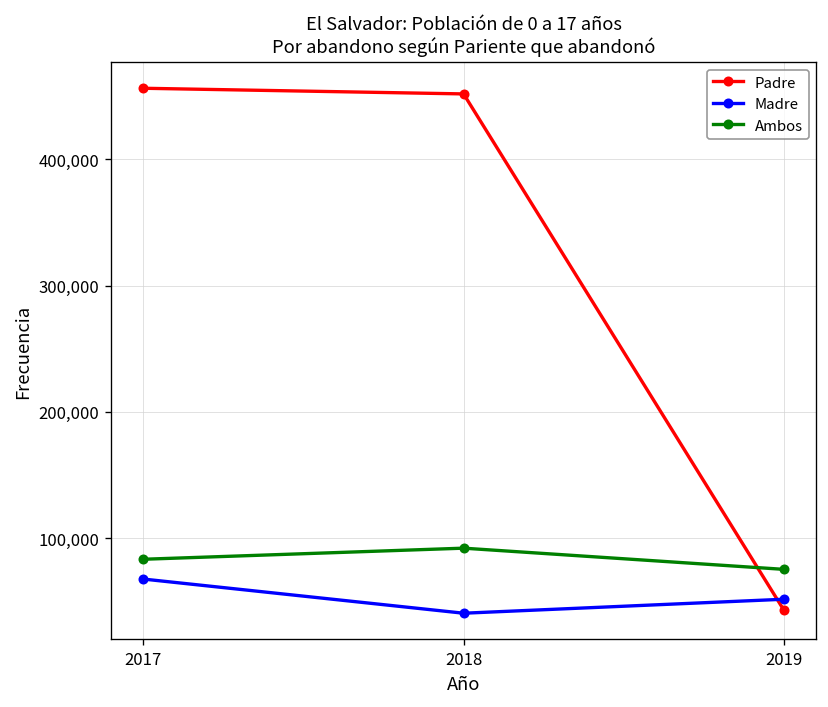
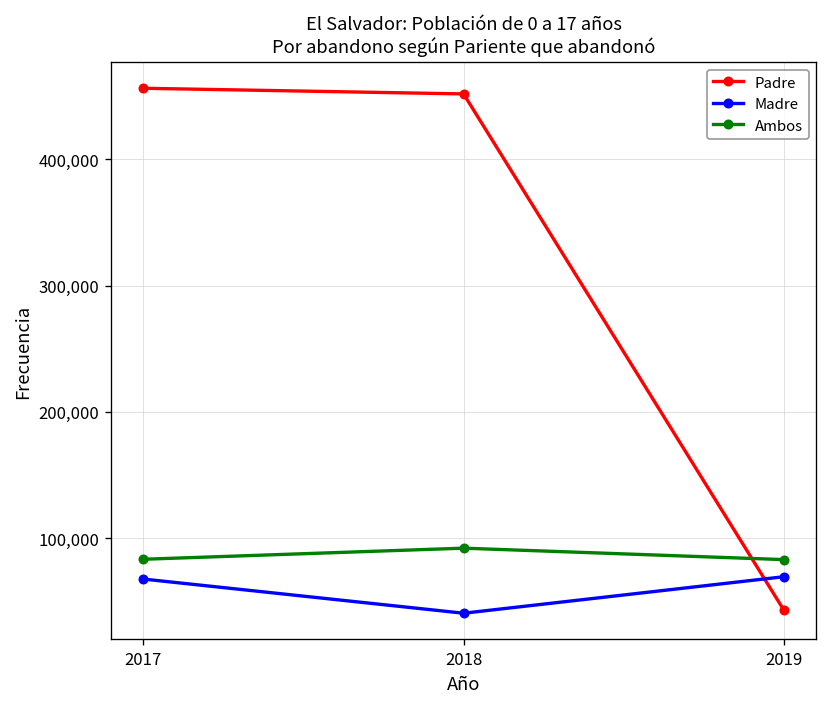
Madre, 2019: 52,000 -> 70,000
Ambos, 2019: 75,000 -> 83,000
